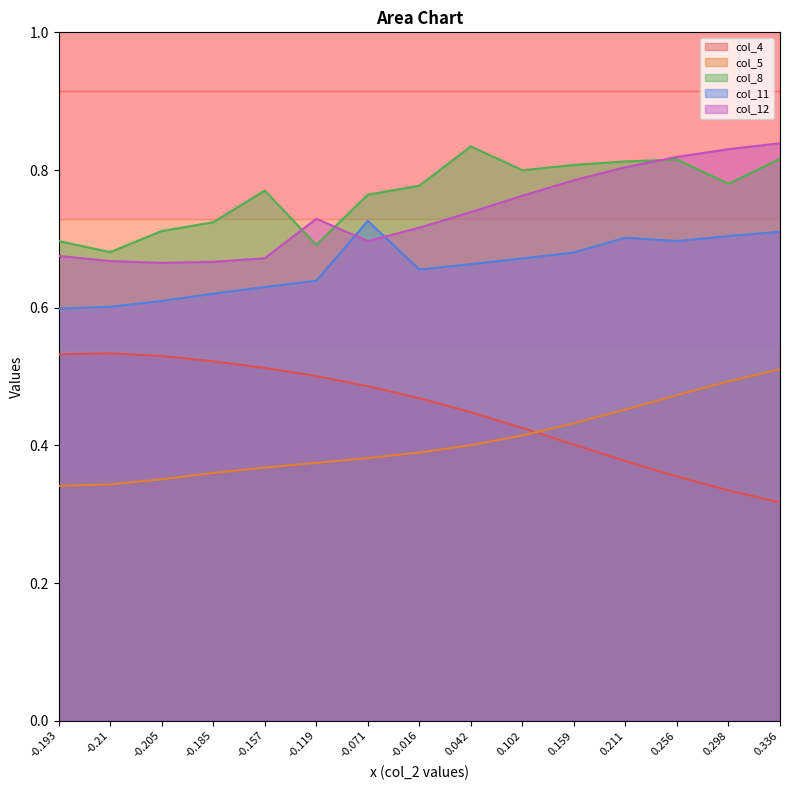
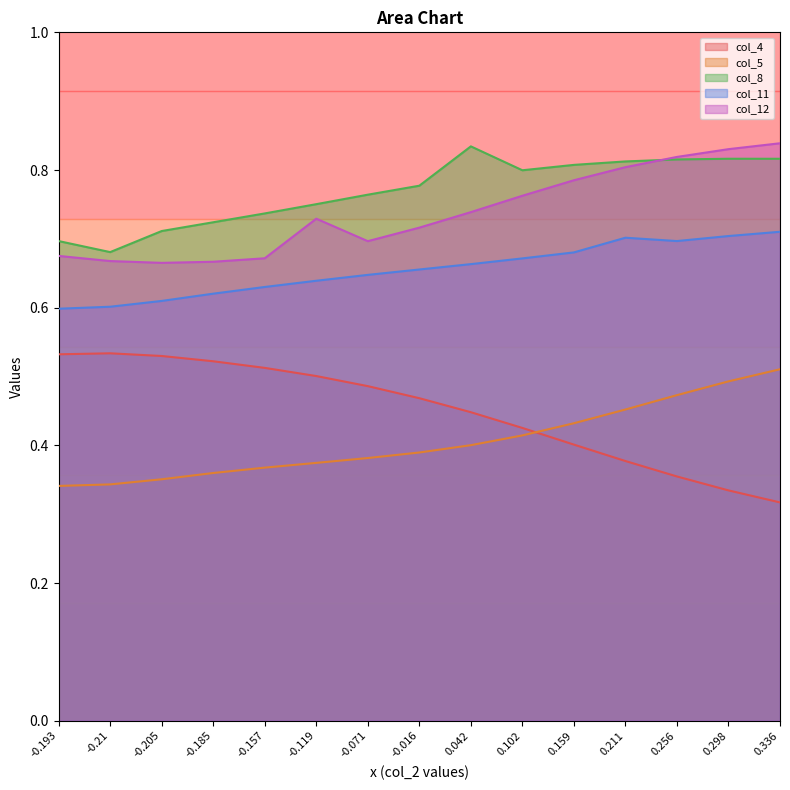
col_8, -0.157: 0.77 -> 0.74
col_8, -0.119: 0.69 -> 0.75
col_11, -0.071: 0.73 -> 0.65
col_8, 0.298: 0.78 -> 0.82
